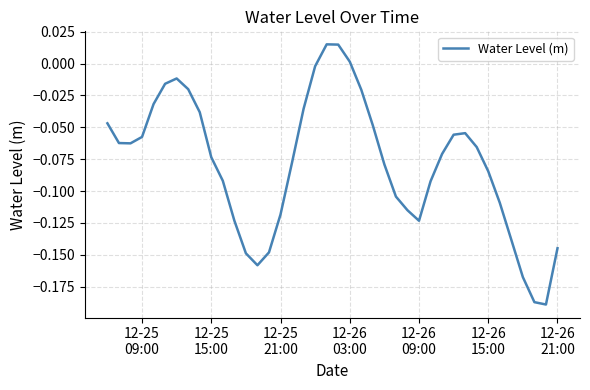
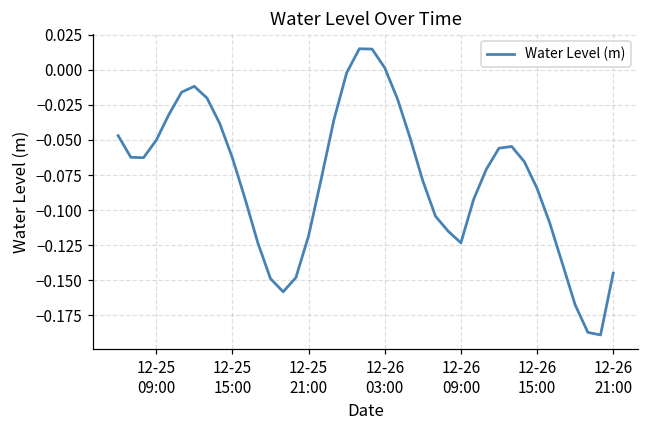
12-25 09:00: -0.058 -> -0.050
12-25 15:00: -0.074 -> -0.063
